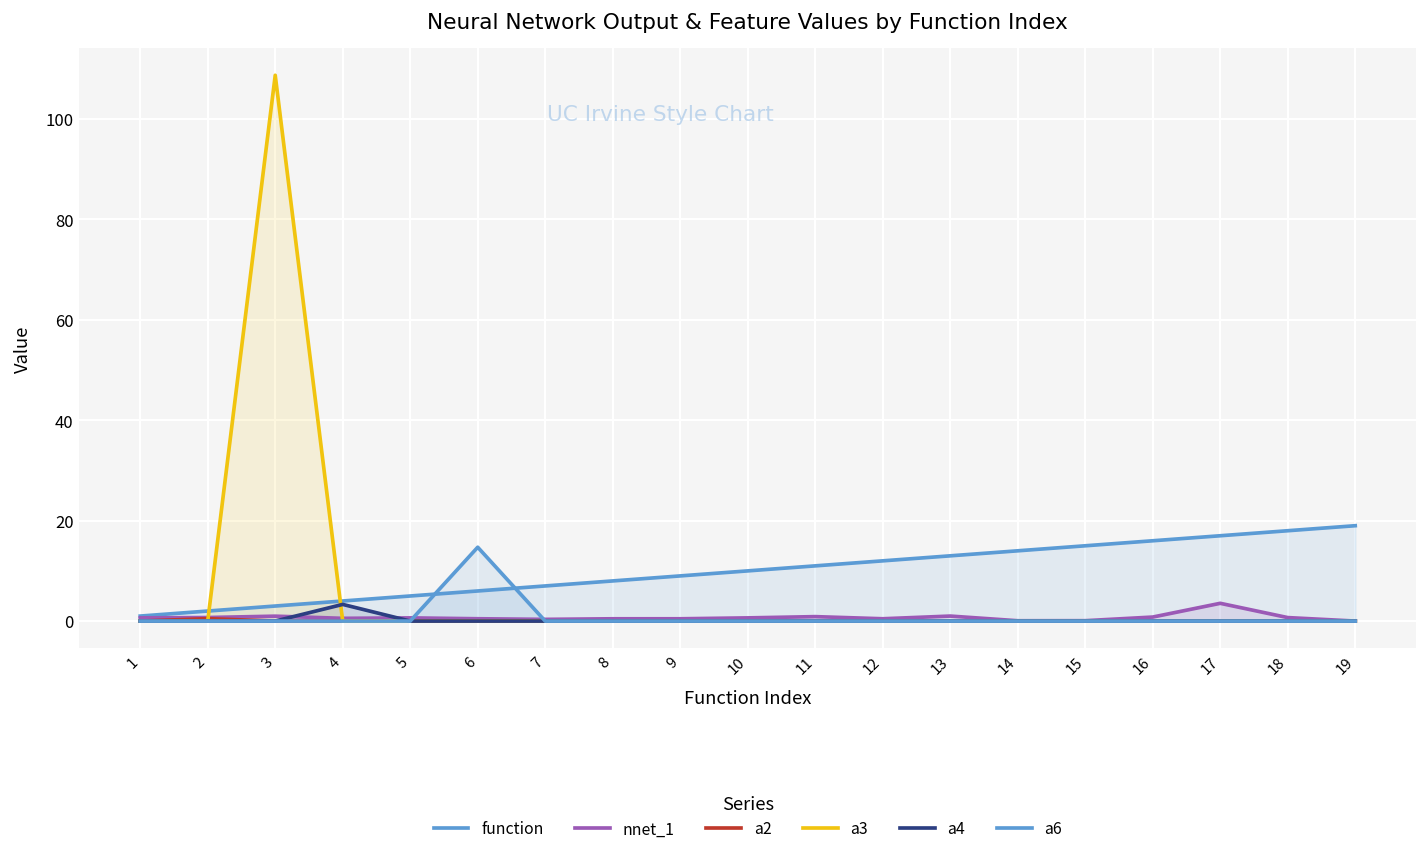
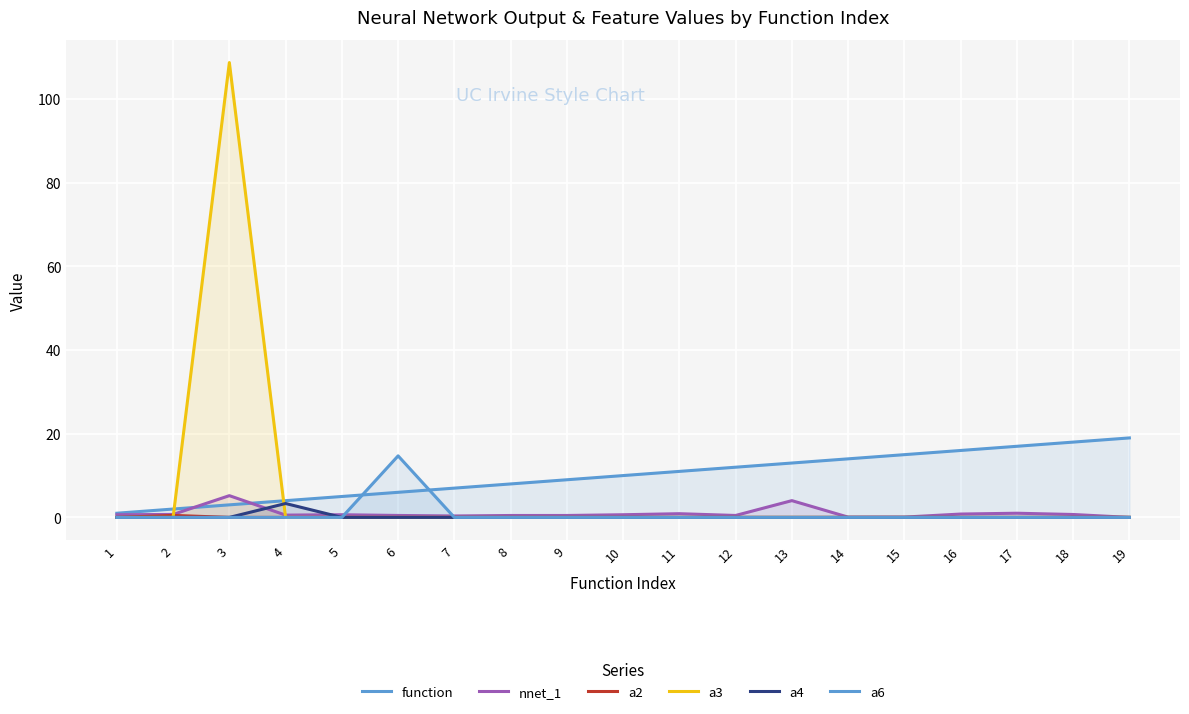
nnet_1, 3: 1 -> 5
nnet_1, 13: 1 -> 4
nnet_1, 17: 4 -> 1
